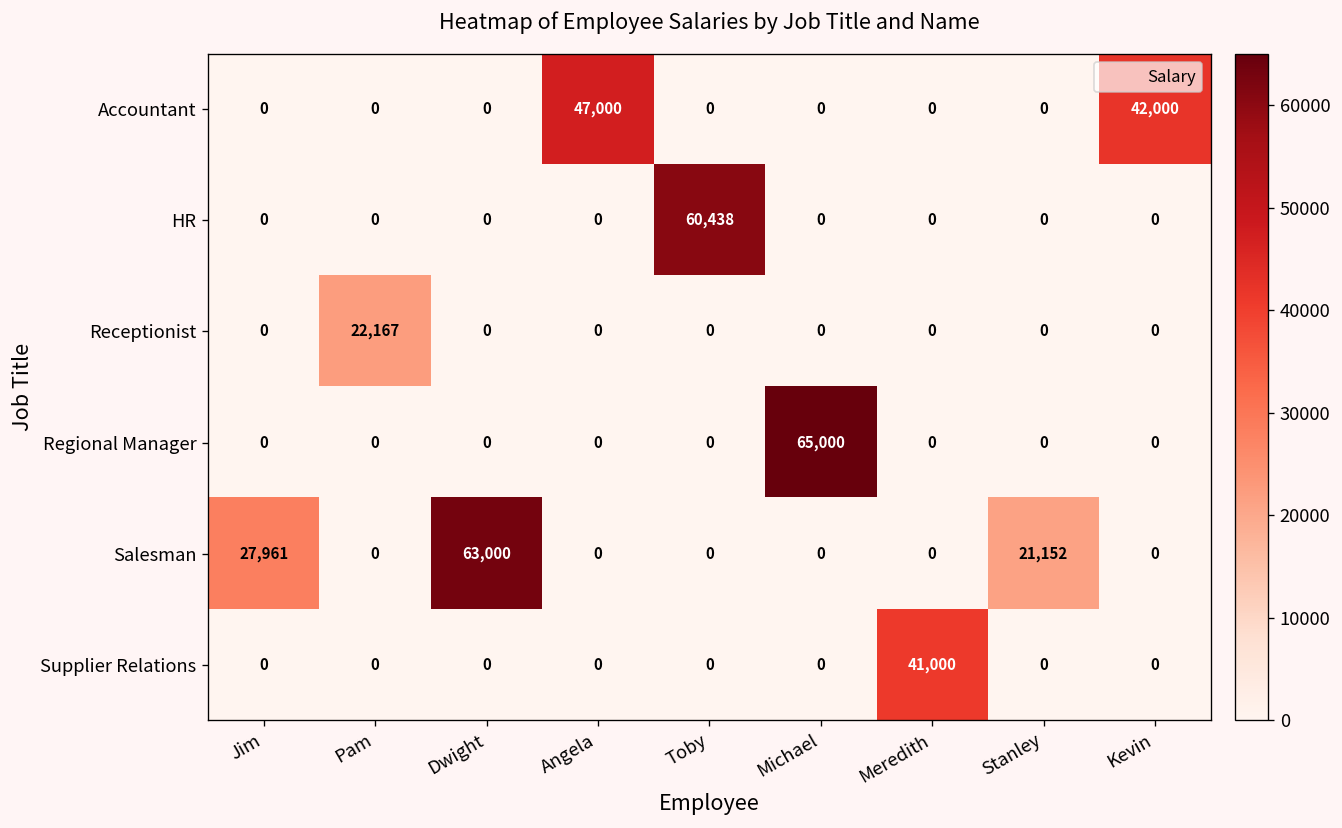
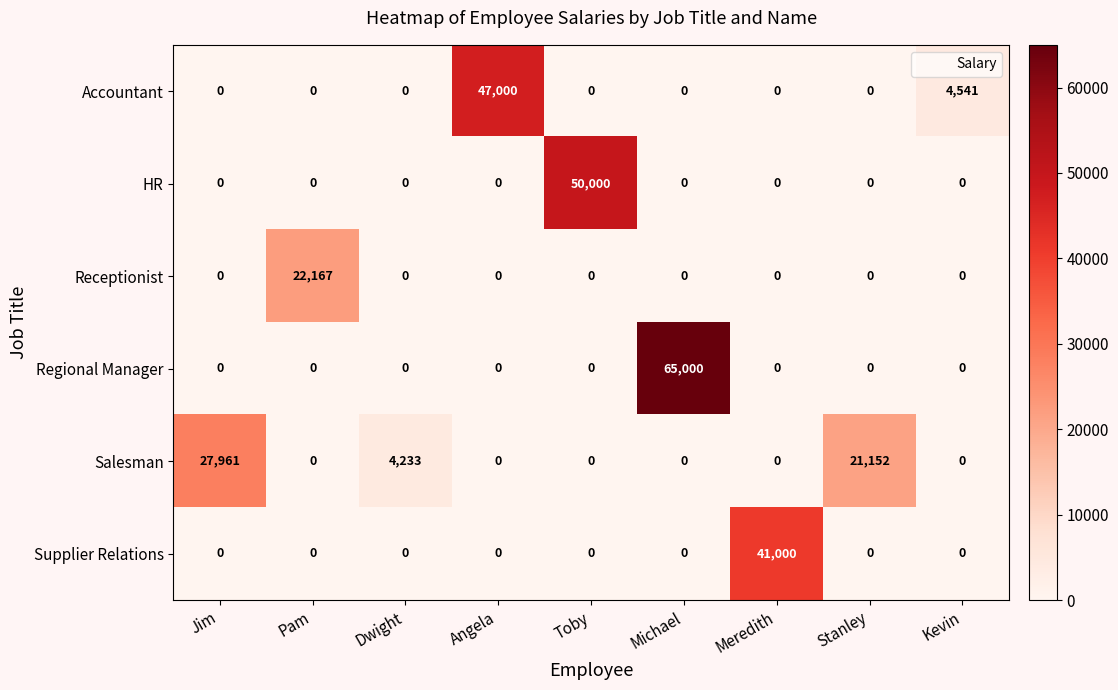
Accountant, Kevin: 42,000 -> 4,541
HR, Toby: 60,438 -> 50,000
Salesman, Dwight: 63,000 -> 4,233
